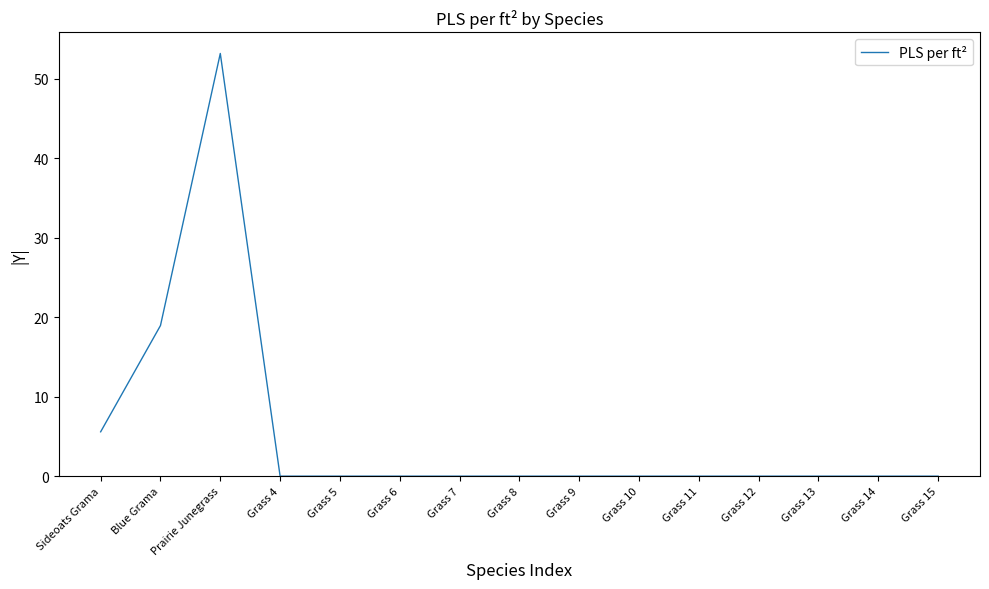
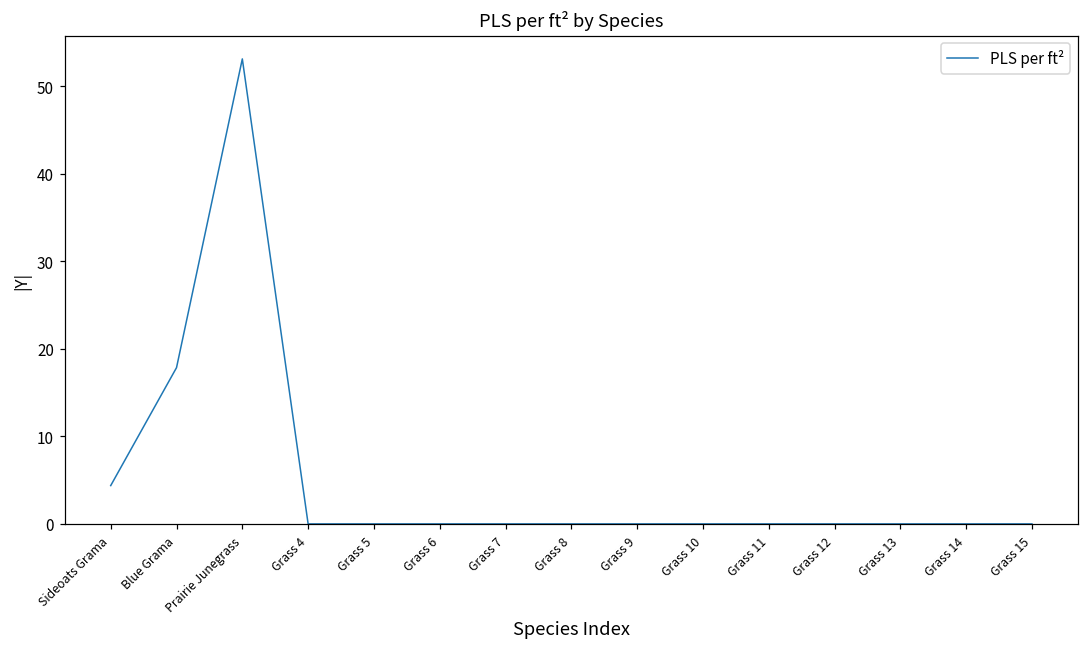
Sideoats Grama: 6 -> 4
Blue Grama: 19 -> 18
